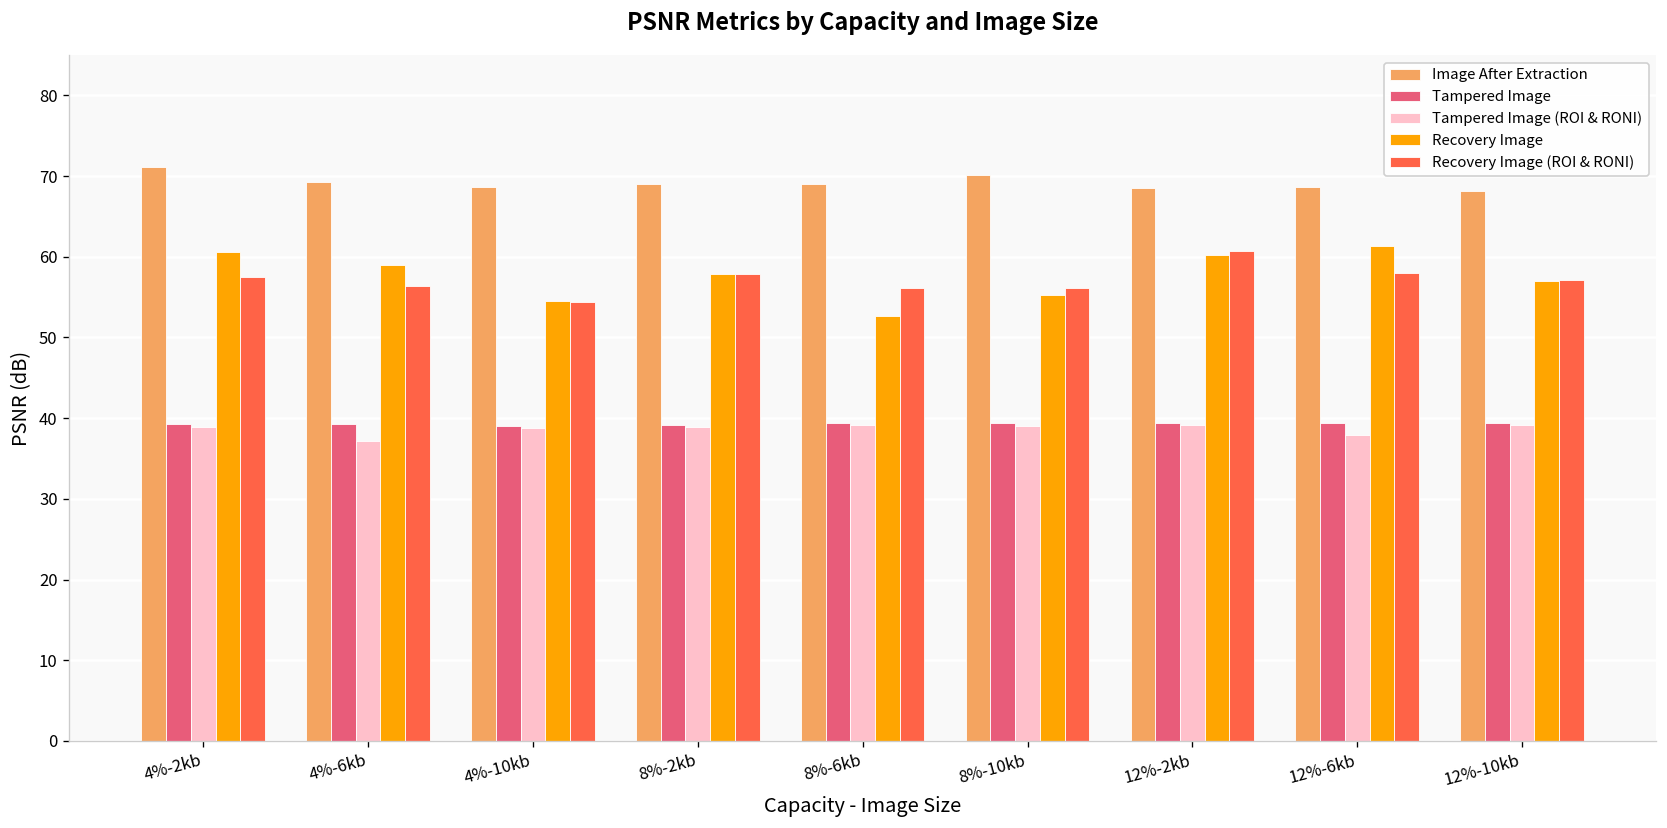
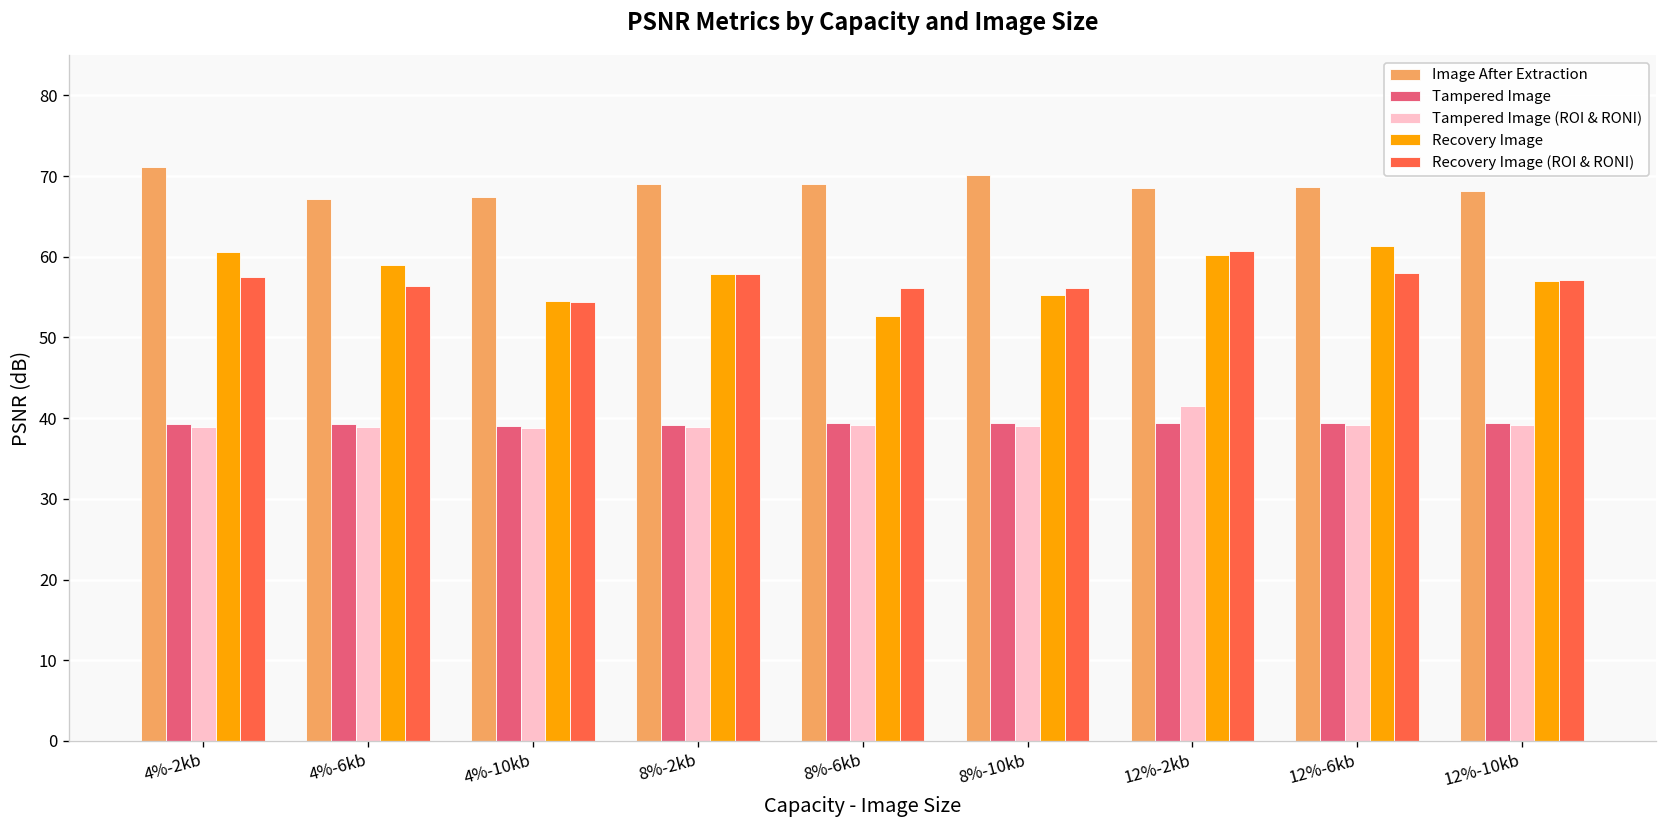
Image After Extraction, 4%-6kb: 69 -> 67
Tampered Image (ROI & RONI), 4%-6kb: 37 -> 39
Image After Extraction, 4%-10kb: 69 -> 67
Tampered Image (ROI & RONI), 12%-2kb: 39 -> 42
Tampered Image (ROI & RONI), 12%-6kb: 38 -> 39
